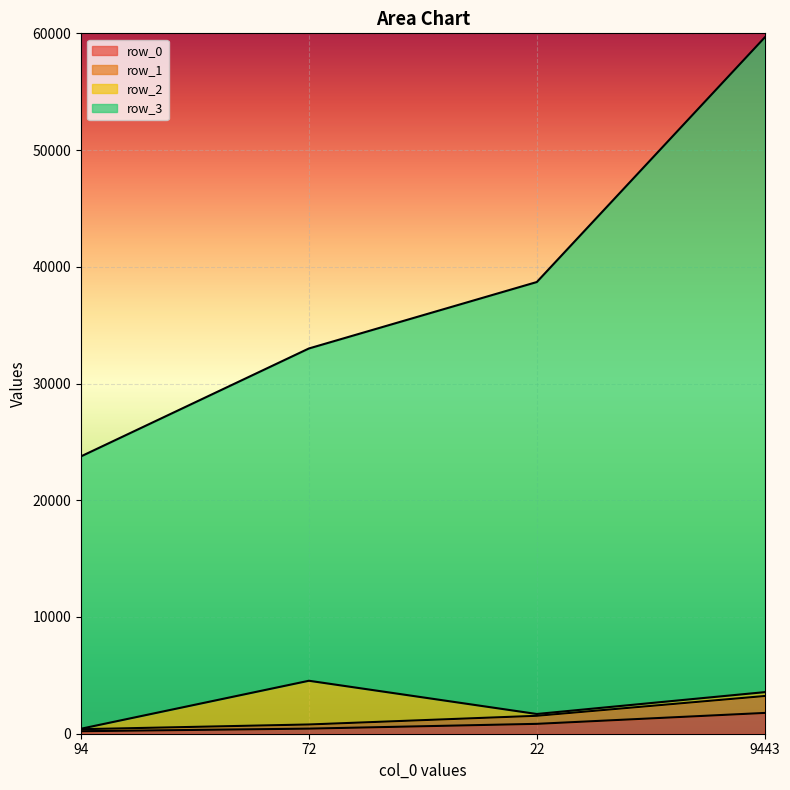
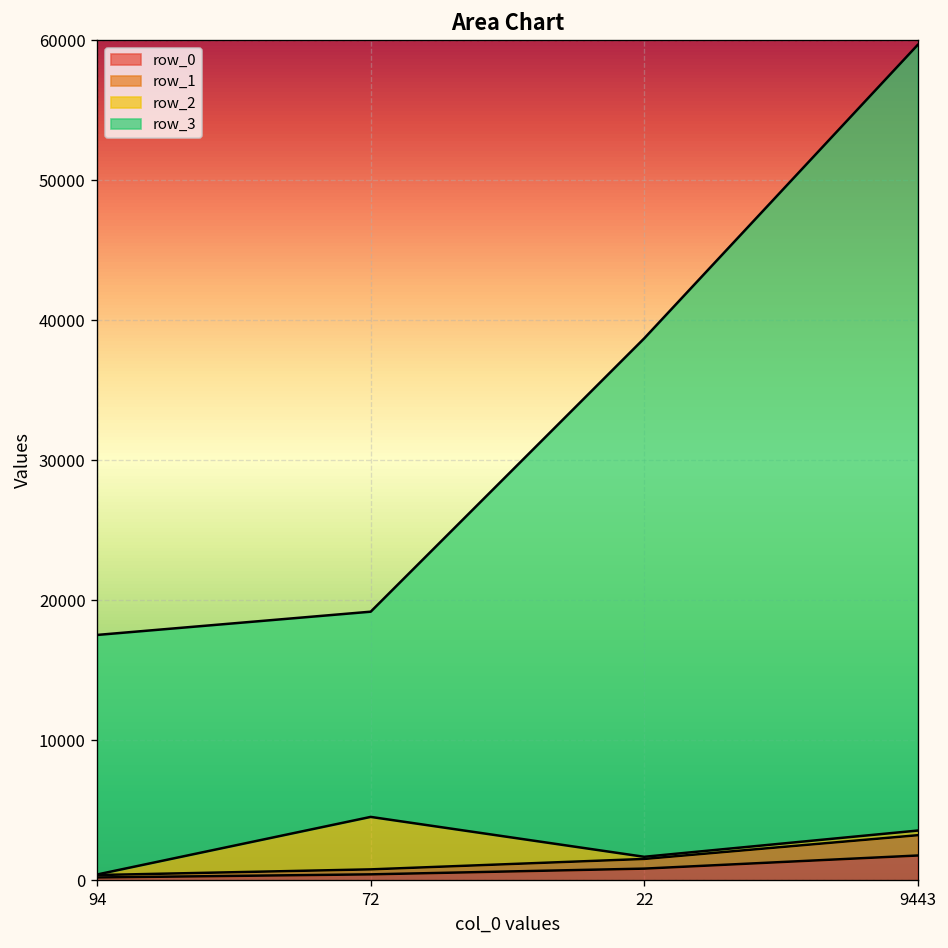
row_3, 94: 23300 -> 17100
row_3, 72: 28500 -> 14700
